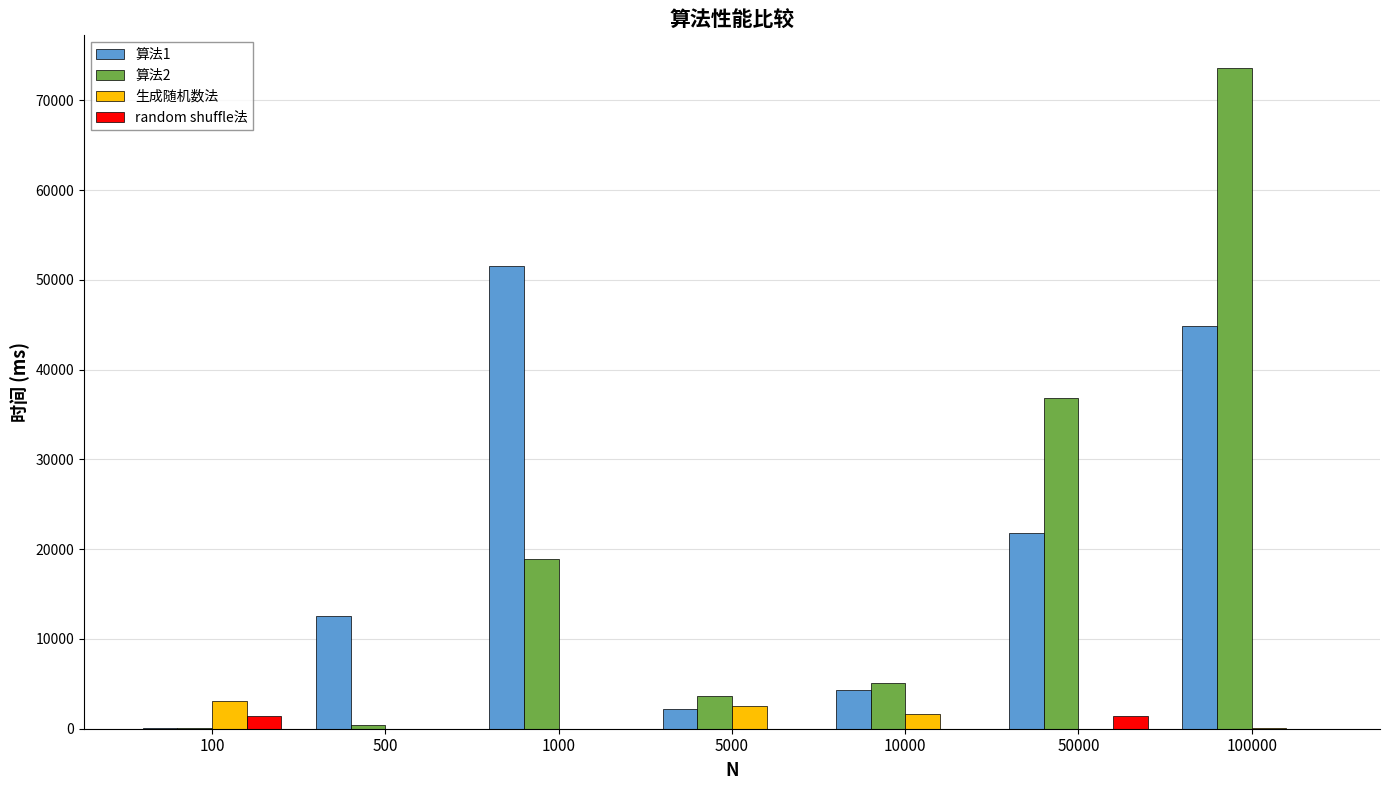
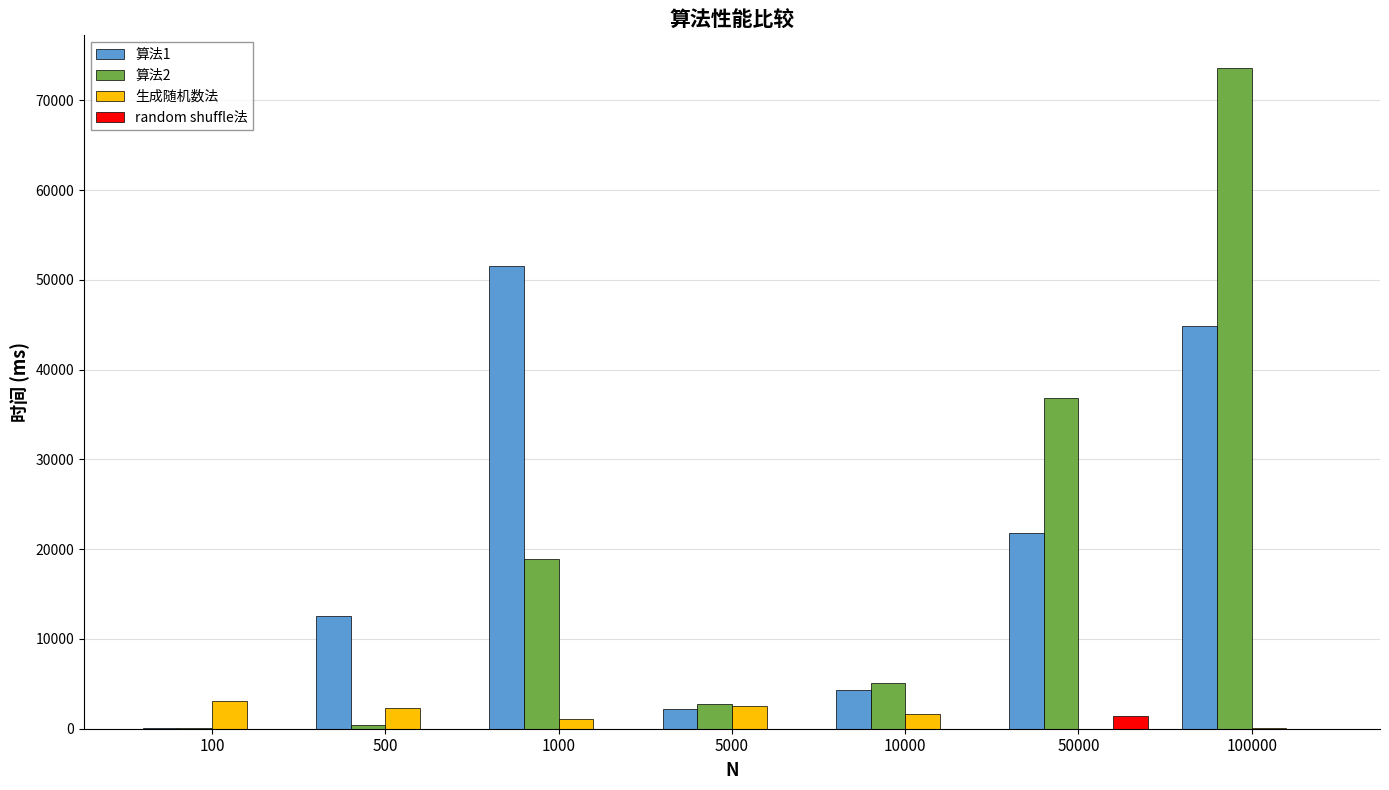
random shuffle法, 100: 1000 -> 0
生成随机数法, 500: 0 -> 2000
生成随机数法, 1000: 0 -> 1000
算法2, 5000: 4000 -> 3000
